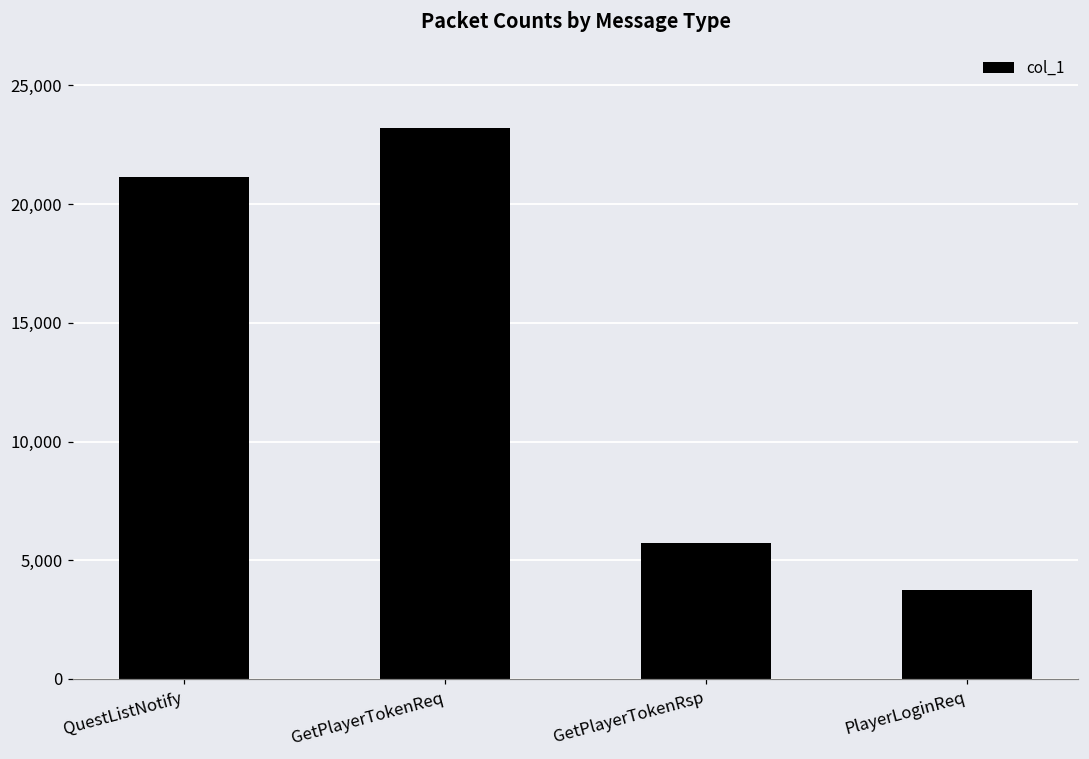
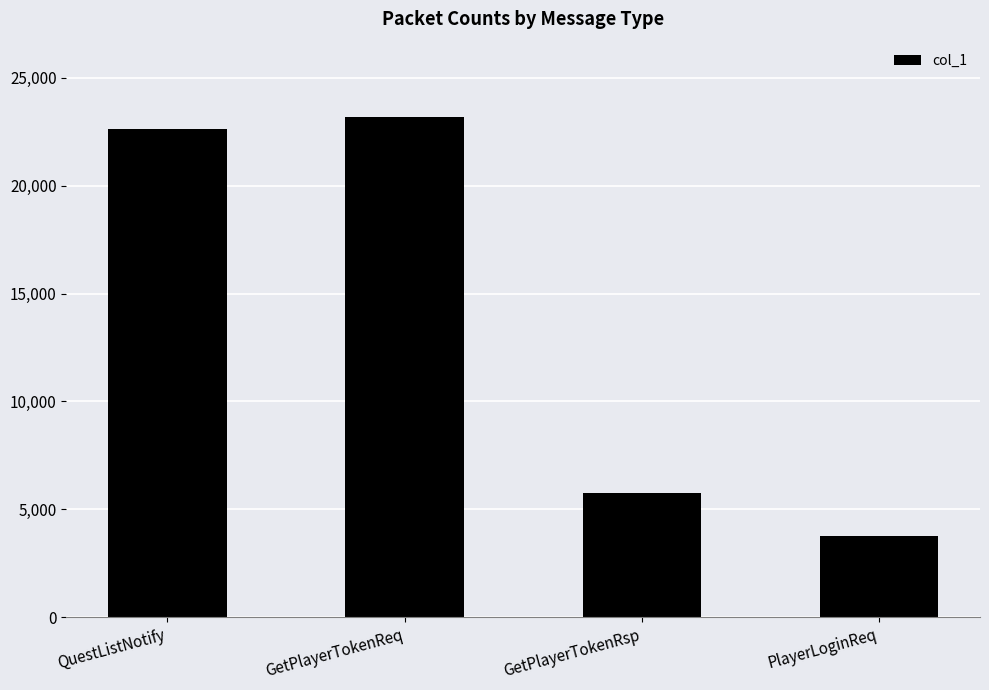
QuestListNotify: 21,100 -> 22,600
